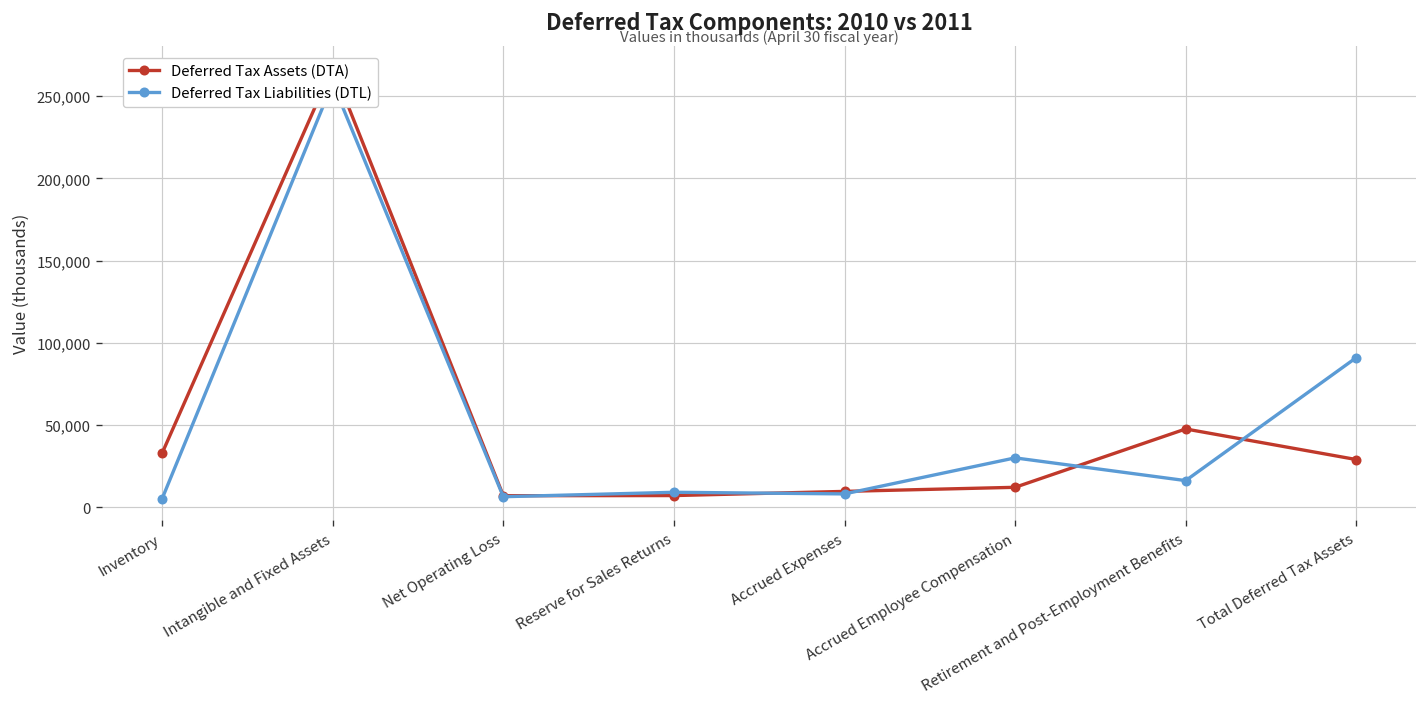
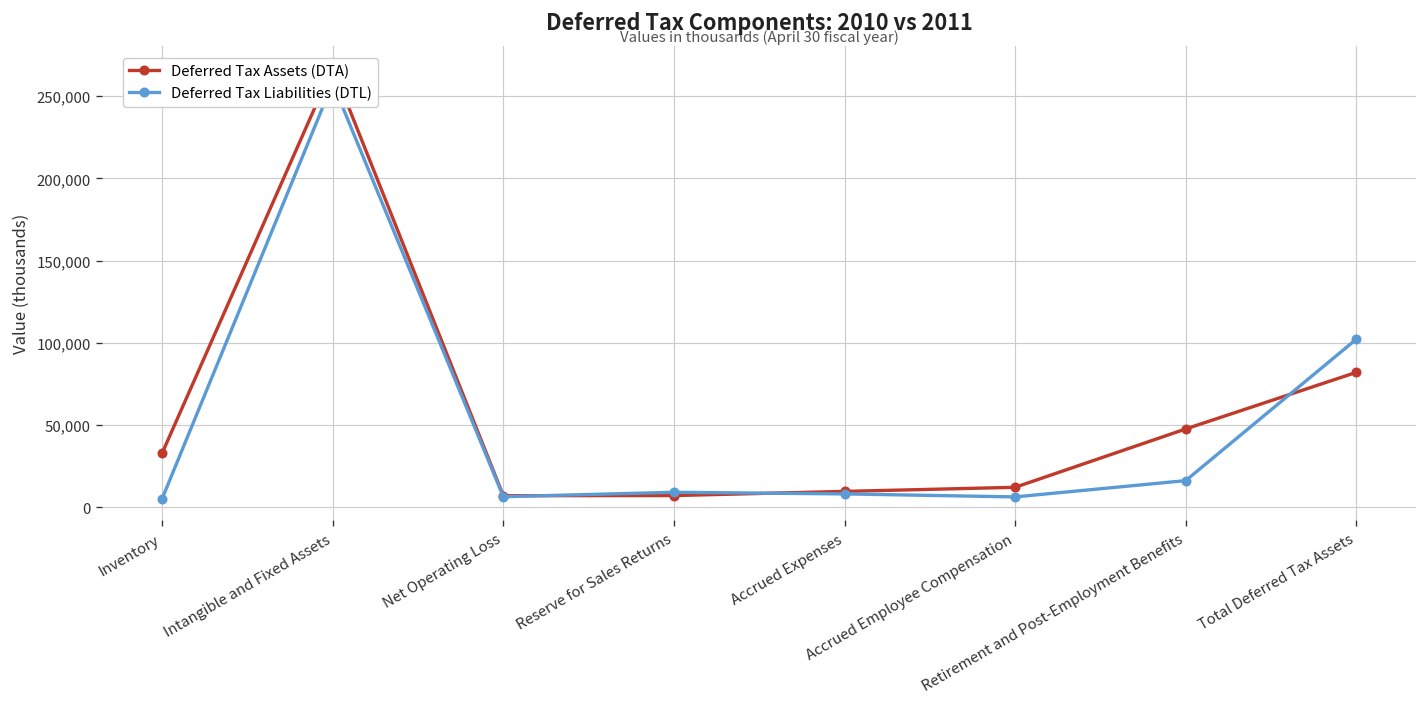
Deferred Tax Liabilities (DTL), Accrued Employee Compensation: 30,000 -> 6,000
Deferred Tax Assets (DTA), Total Deferred Tax Assets: 29,000 -> 82,000
Deferred Tax Liabilities (DTL), Total Deferred Tax Assets: 91,000 -> 102,000
